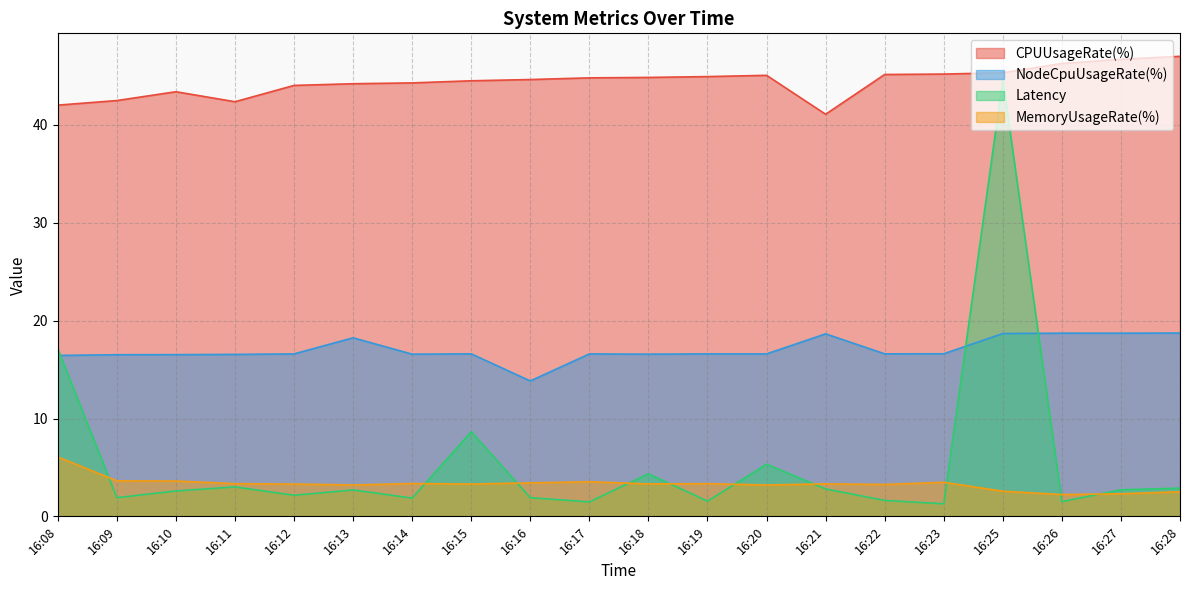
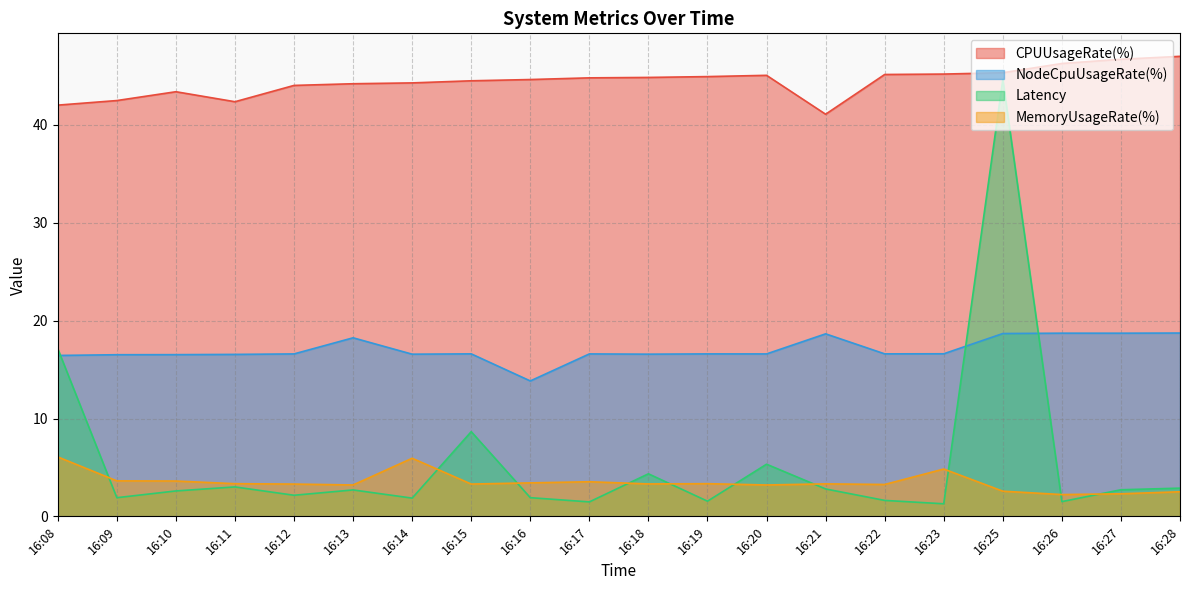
MemoryUsageRate(%), 16:14: 3 -> 6
MemoryUsageRate(%), 16:23: 3 -> 5
